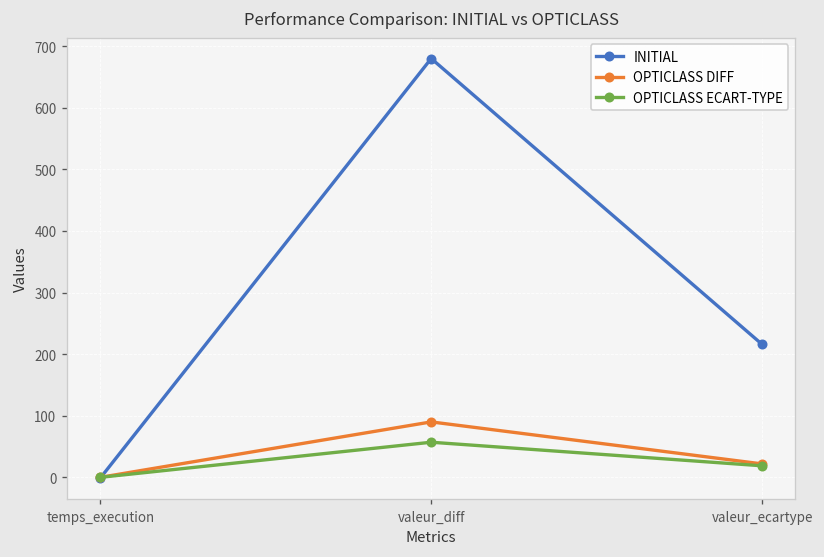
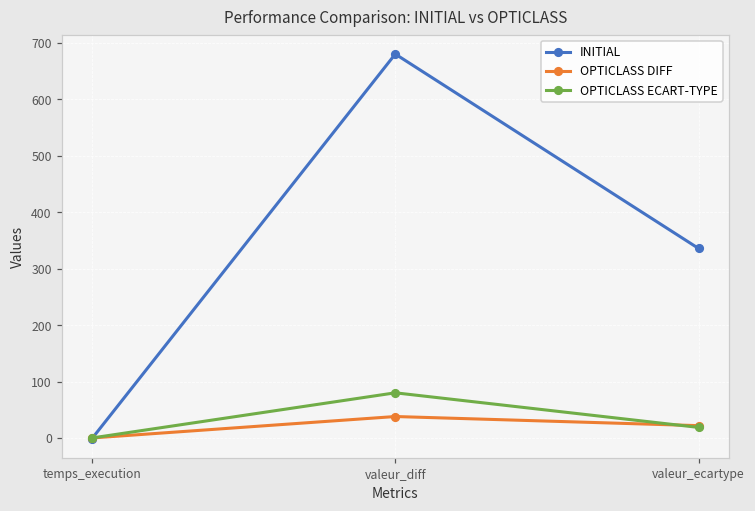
OPTICLASS DIFF, valeur_diff: 90 -> 40
OPTICLASS ECART-TYPE, valeur_diff: 60 -> 80
INITIAL, valeur_ecartype: 220 -> 340
